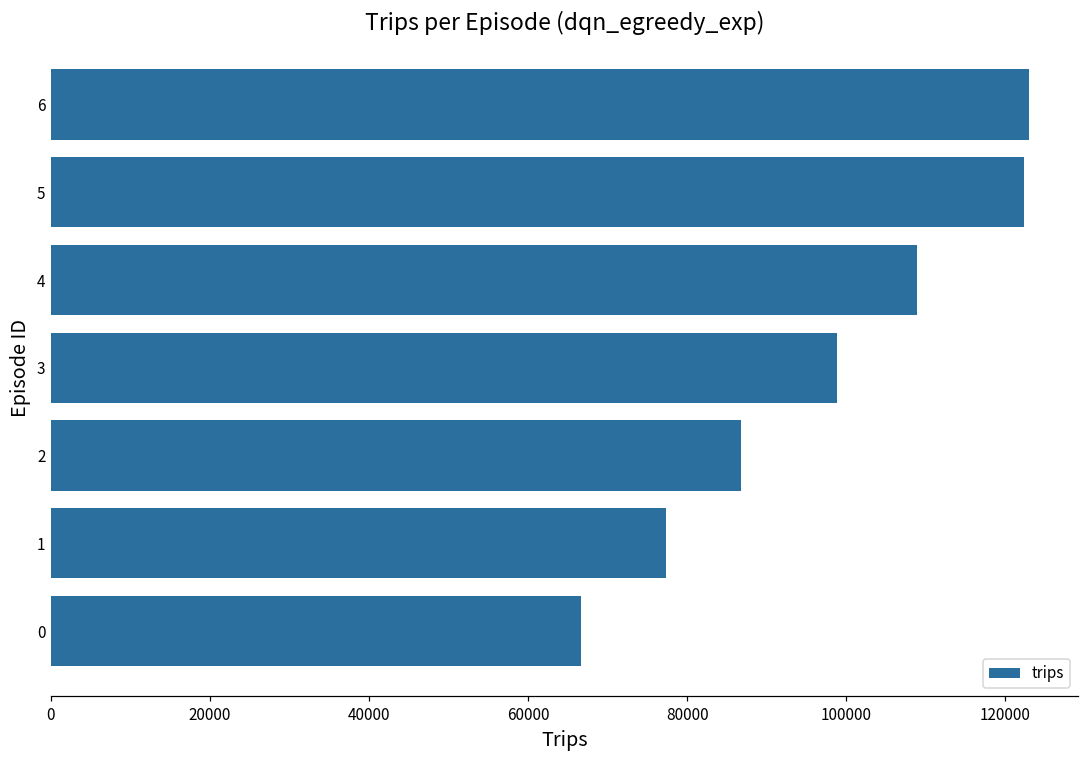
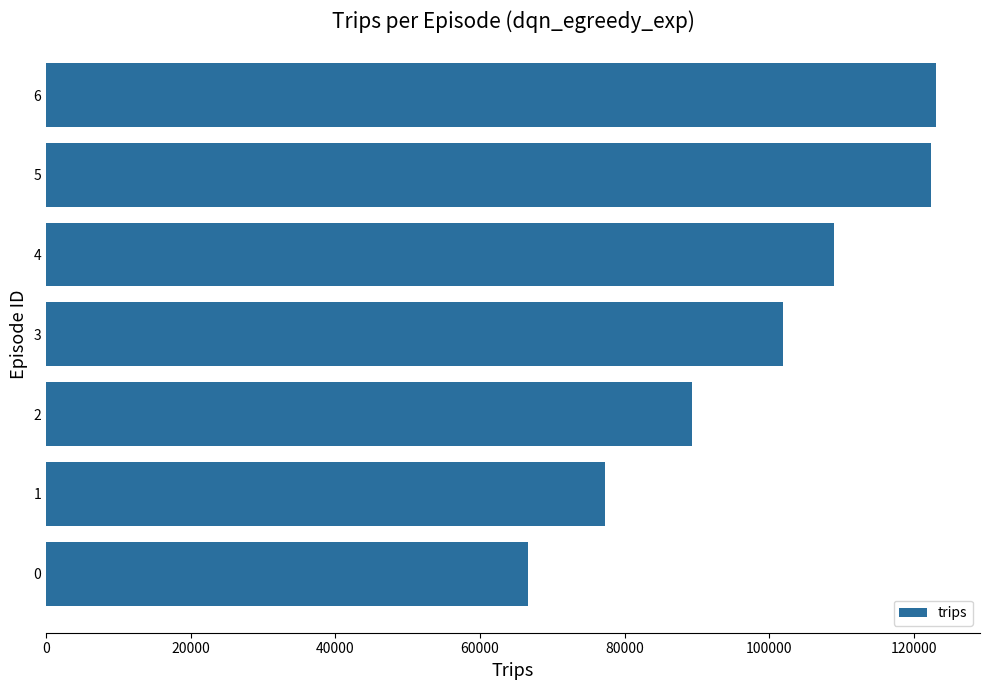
3: 99000 -> 102000
2: 87000 -> 89000
